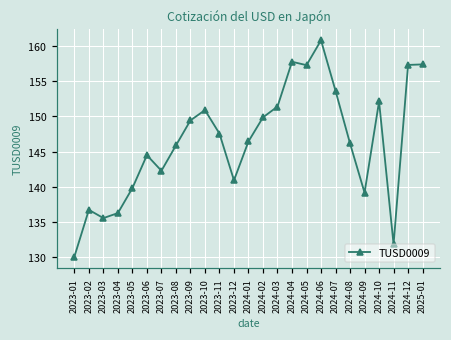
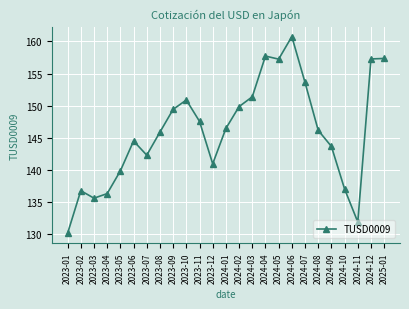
2024-09: 139 -> 144
2024-10: 152 -> 137
